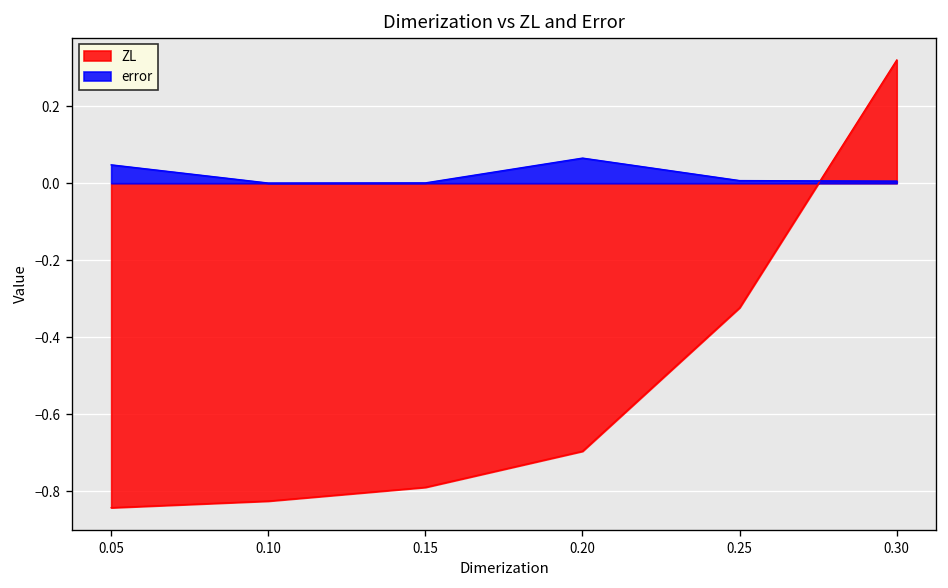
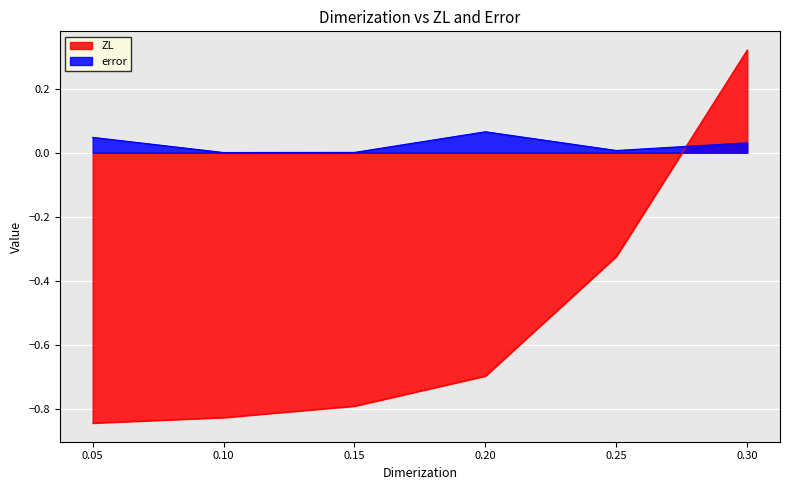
error, 0.30: 0.01 -> 0.03
